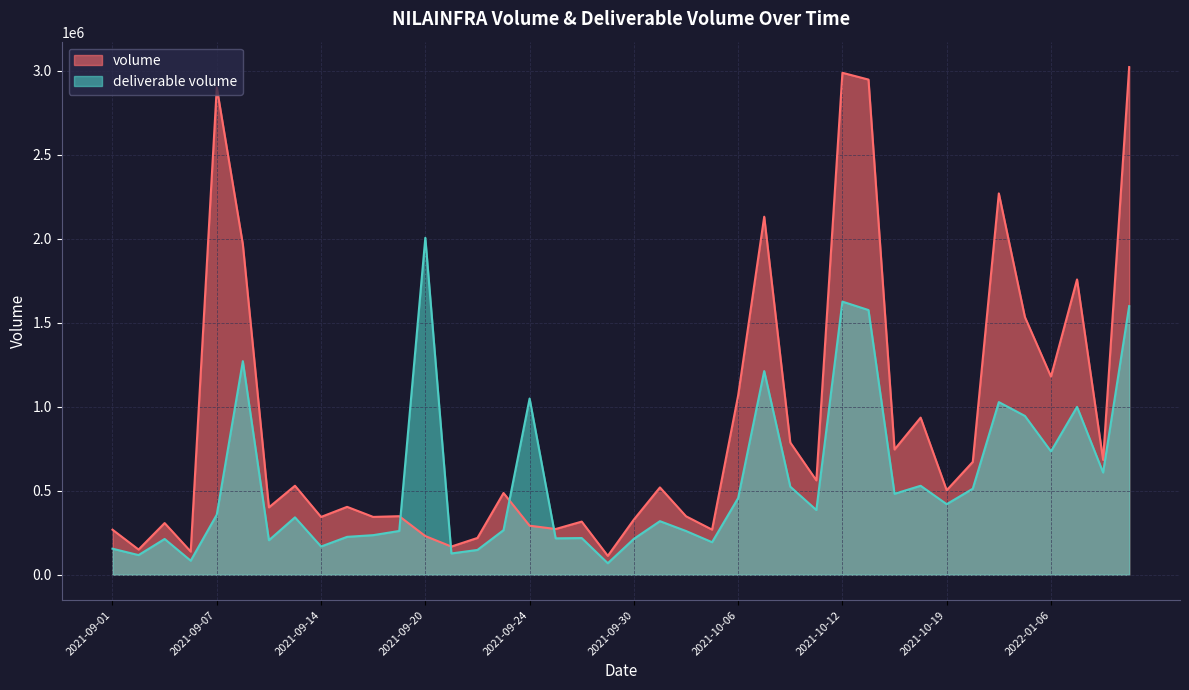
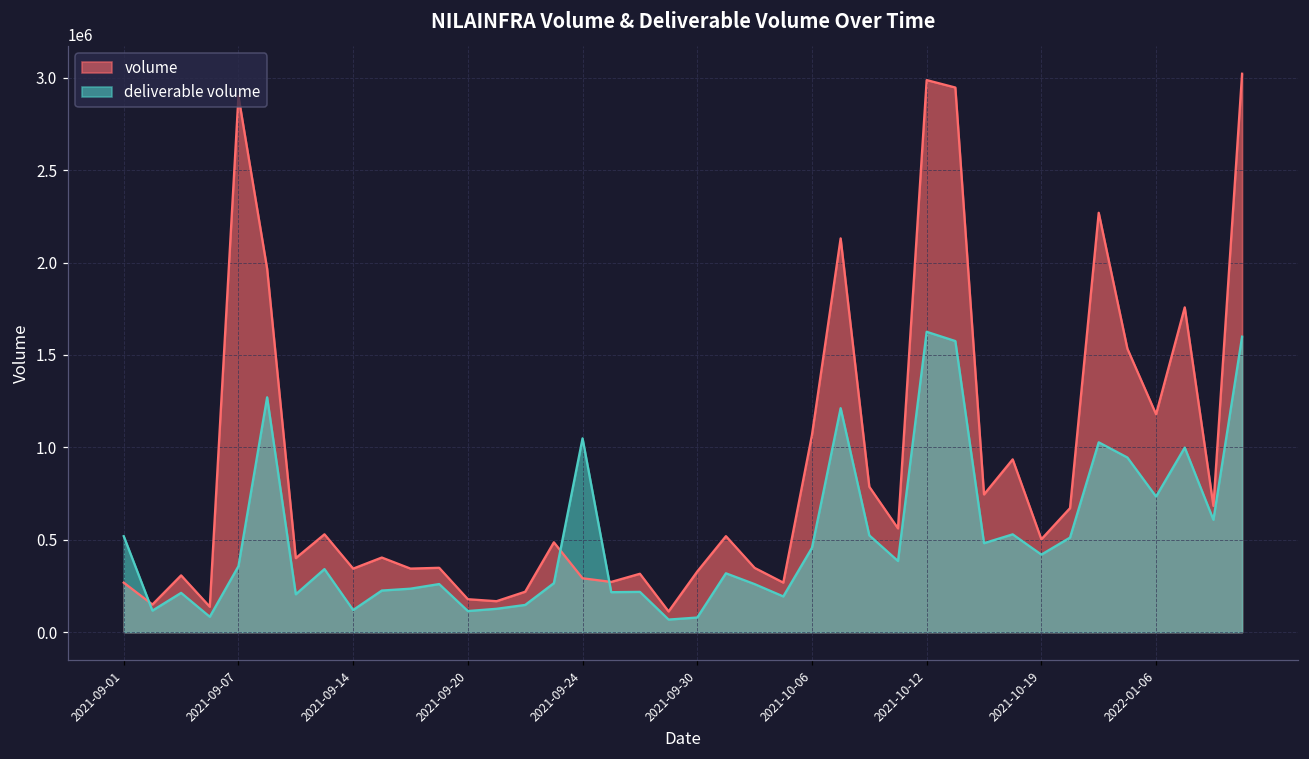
deliverable volume, 2021-09-01: 150000 -> 520000
deliverable volume, 2021-09-14: 170000 -> 120000
volume, 2021-09-20: 230000 -> 180000
deliverable volume, 2021-09-20: 2010000 -> 110000
deliverable volume, 2021-09-30: 210000 -> 80000
